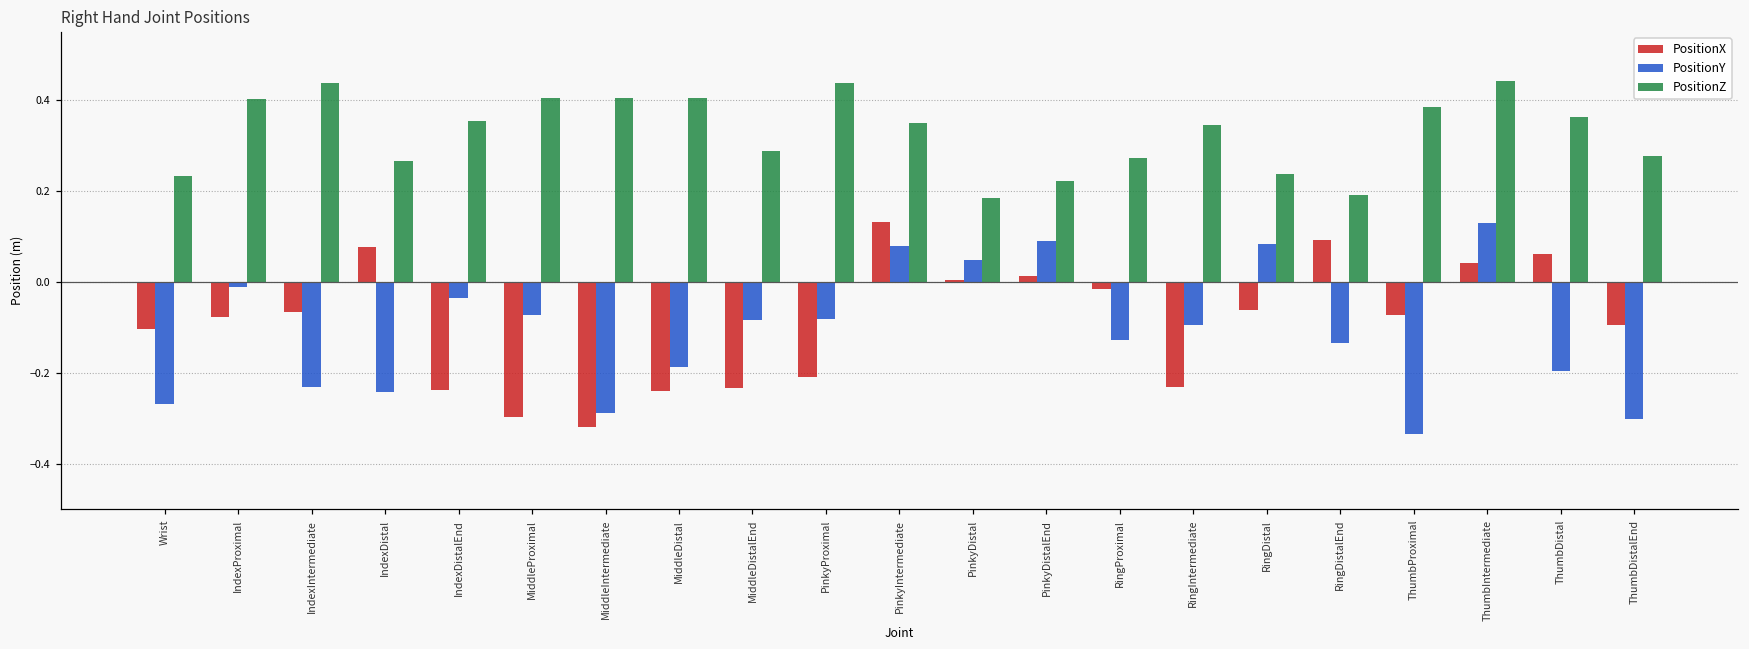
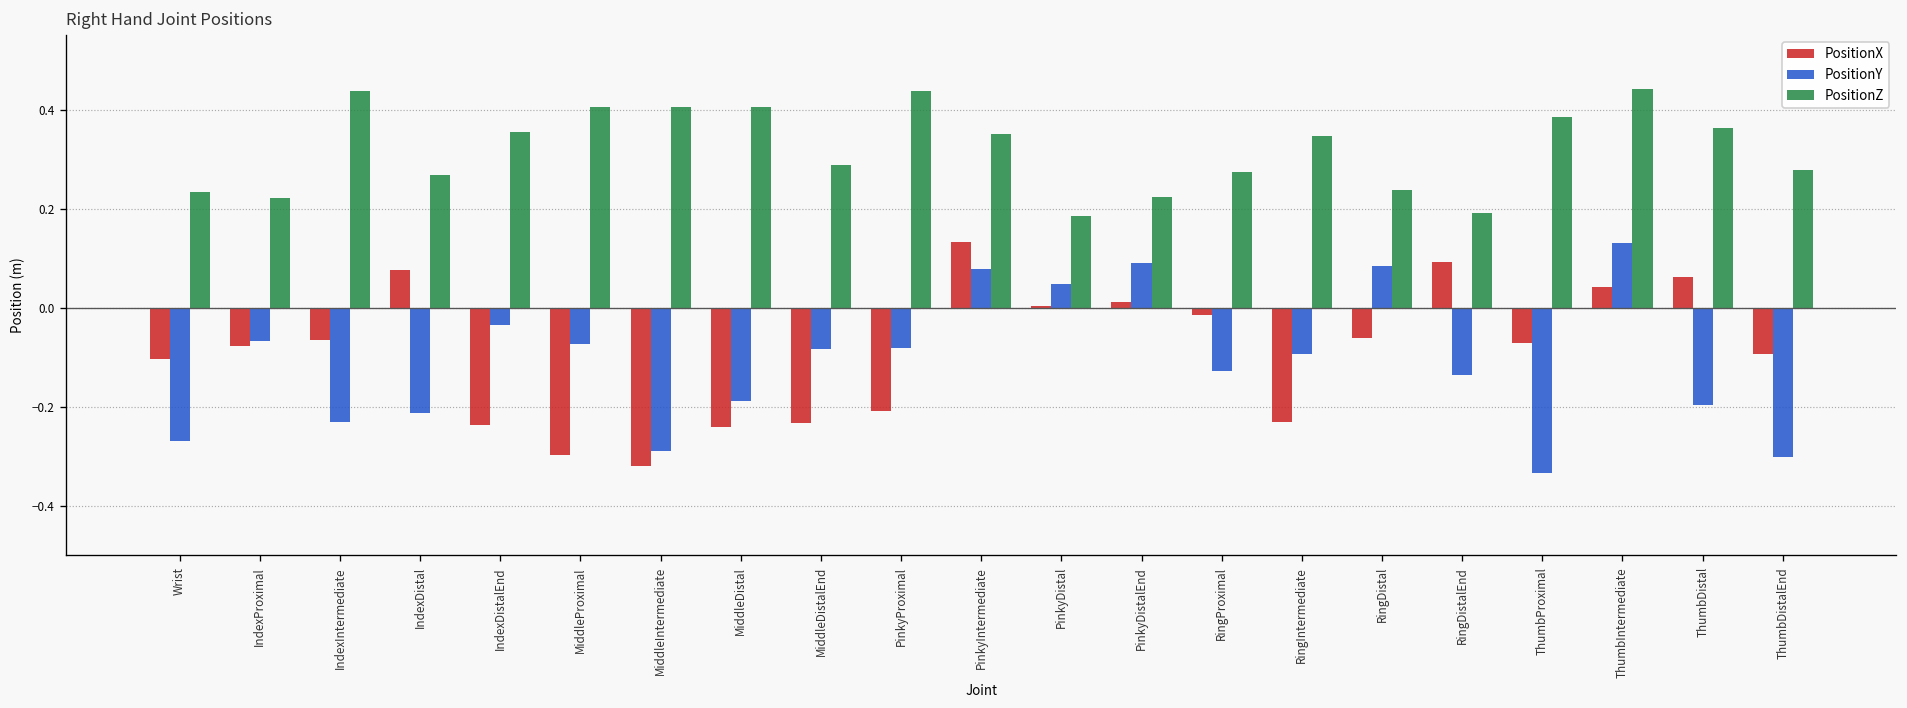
PositionY, IndexProximal: -0.01 -> -0.07
PositionZ, IndexProximal: 0.40 -> 0.22
PositionY, IndexDistal: -0.24 -> -0.21
